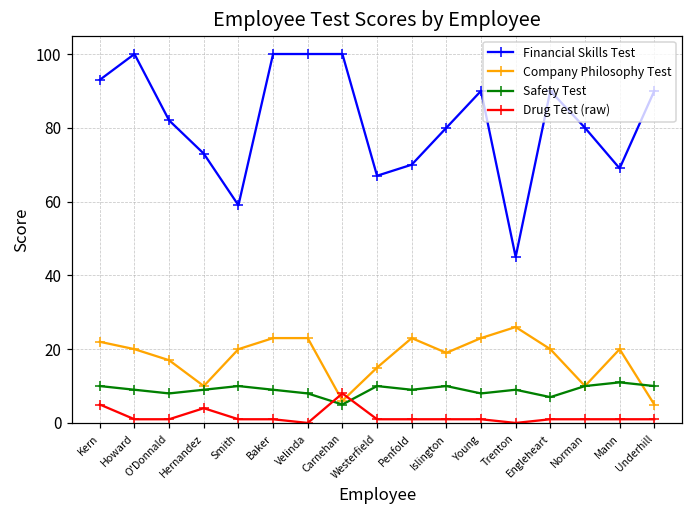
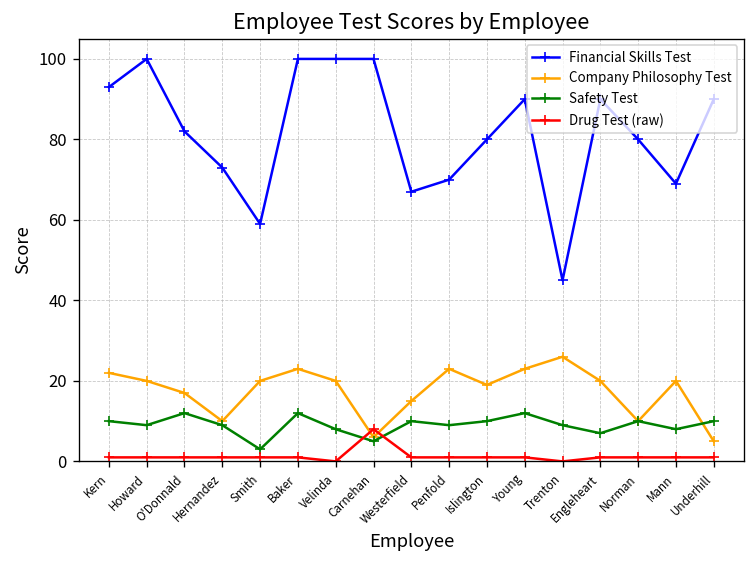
Drug Test (raw), Kern: 5 -> 1
Safety Test, O'Donnald: 8 -> 12
Drug Test (raw), Hernandez: 4 -> 1
Safety Test, Smith: 10 -> 3
Safety Test, Baker: 9 -> 12
Company Philosophy Test, Velinda: 23 -> 20
Safety Test, Young: 8 -> 12
Safety Test, Mann: 11 -> 8
